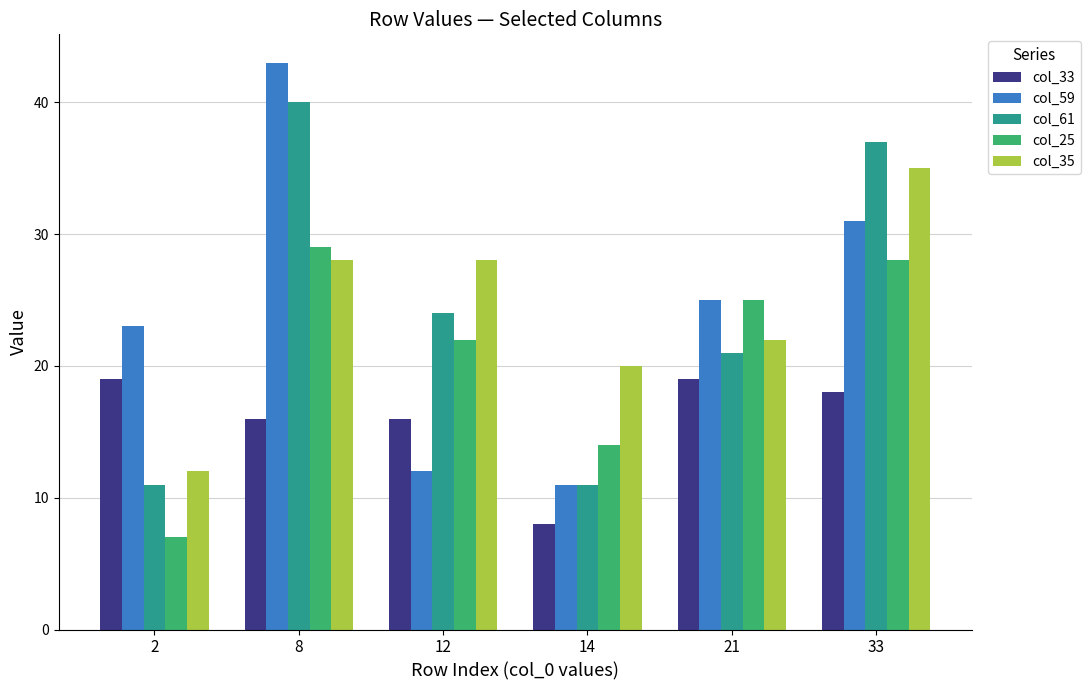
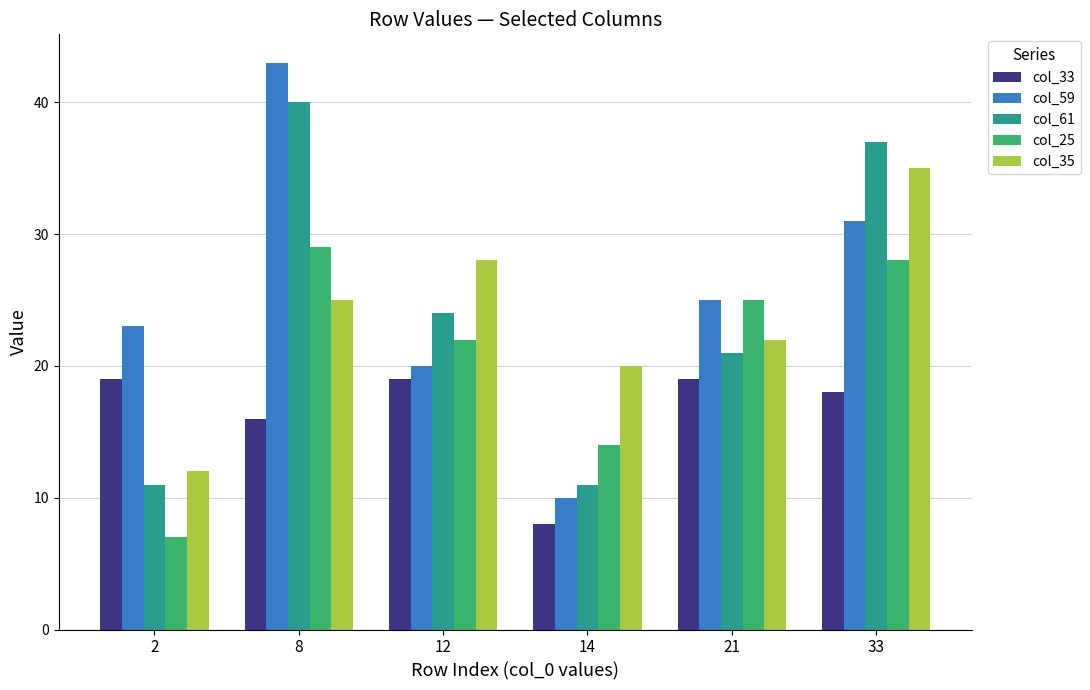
col_35, 8: 28 -> 25
col_33, 12: 16 -> 19
col_59, 12: 12 -> 20
col_59, 14: 11 -> 10
